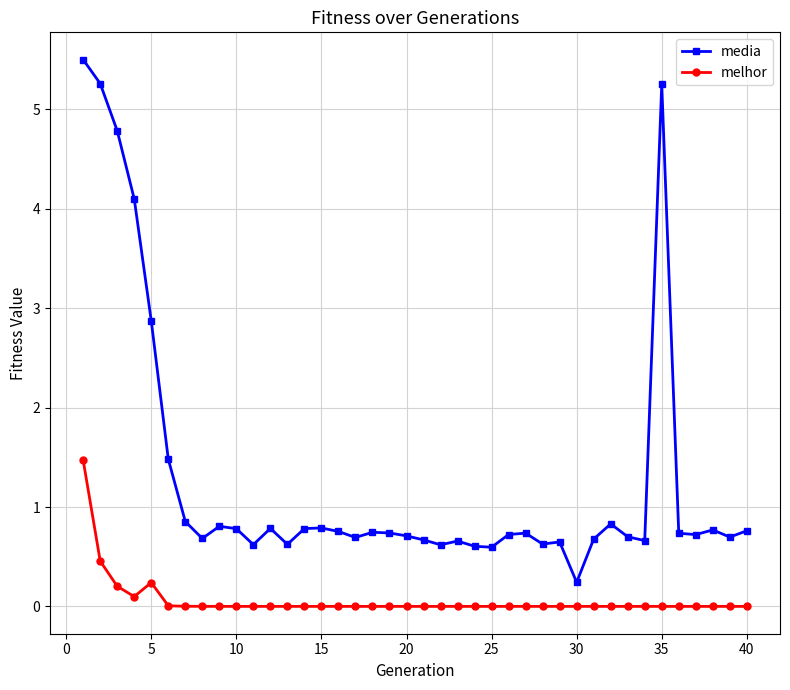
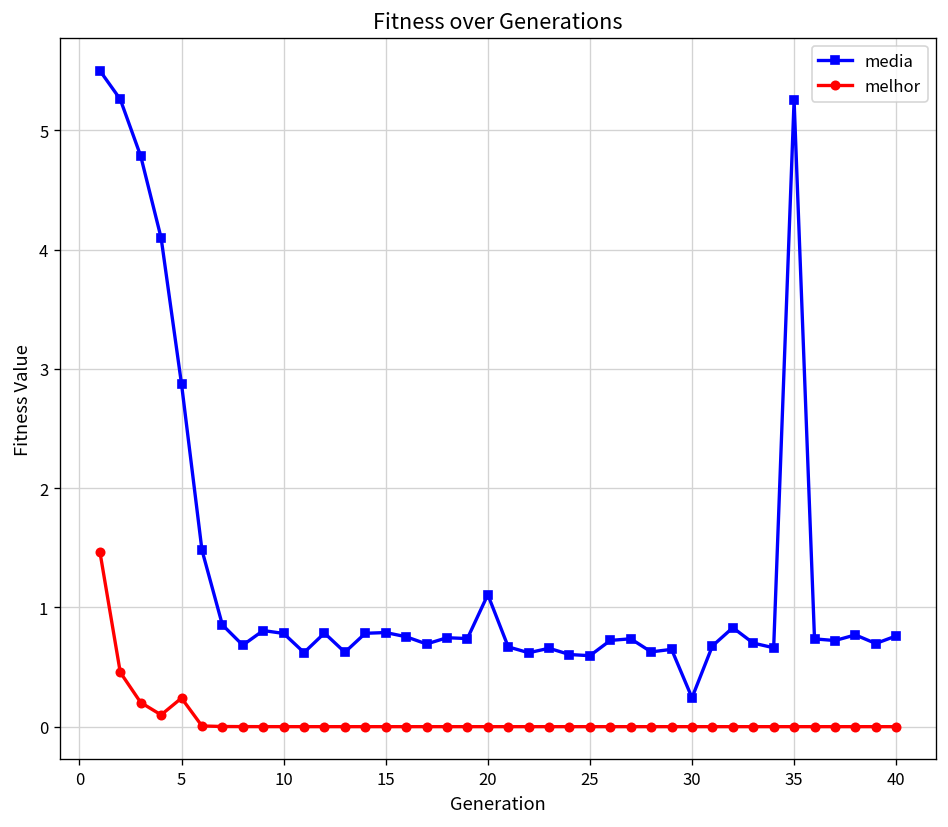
media, 20: 0.7 -> 1.1
